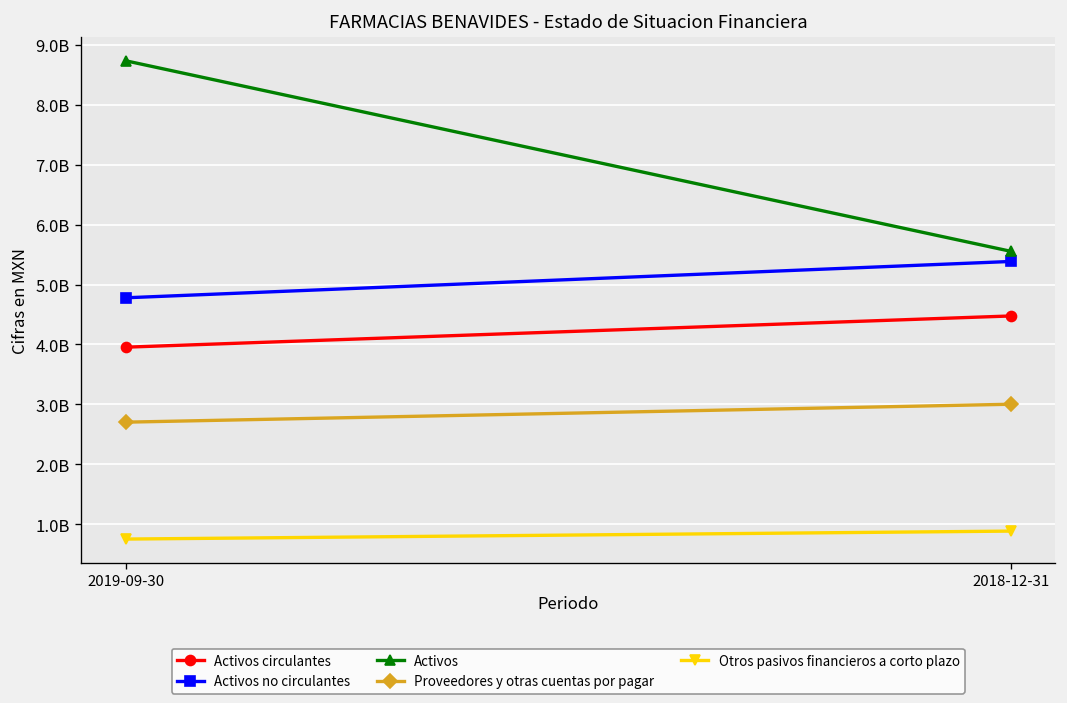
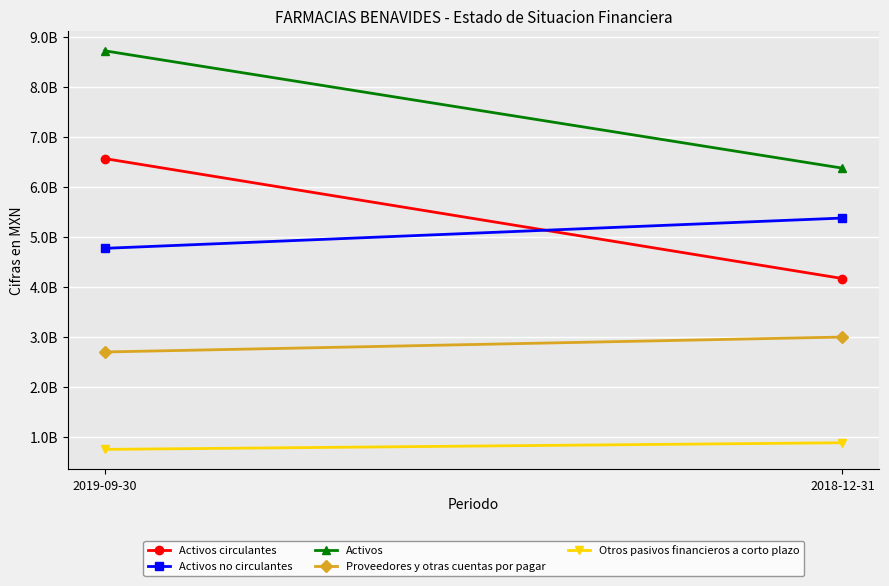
Activos circulantes, 2019-09-30: 4000000000 -> 6600000000
Activos circulantes, 2018-12-31: 4500000000 -> 4200000000
Activos, 2018-12-31: 5600000000 -> 6400000000
